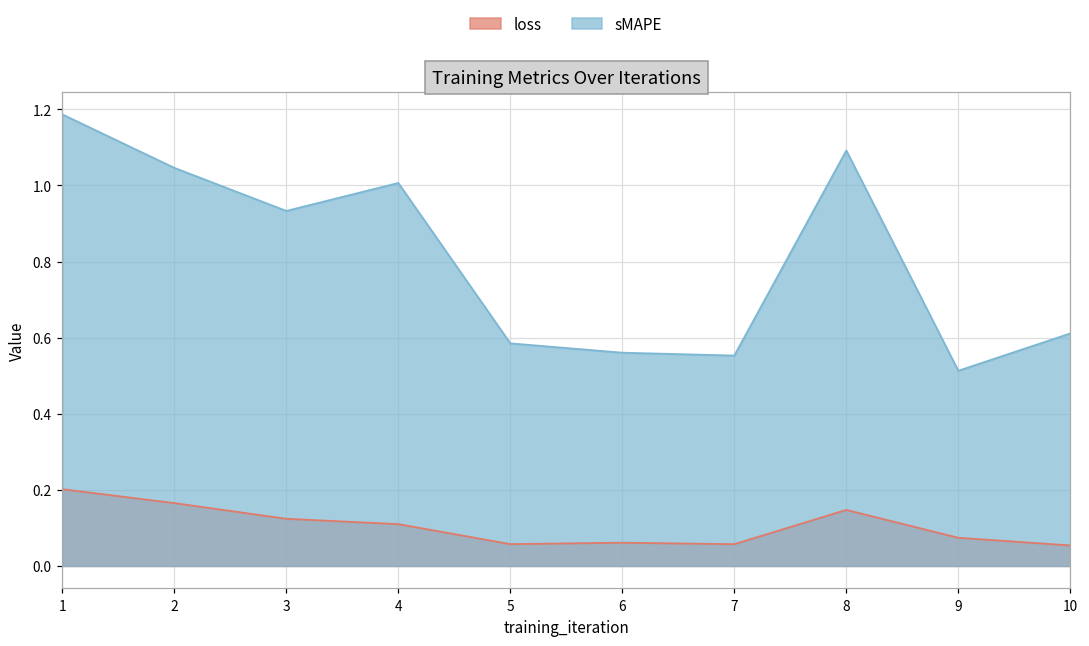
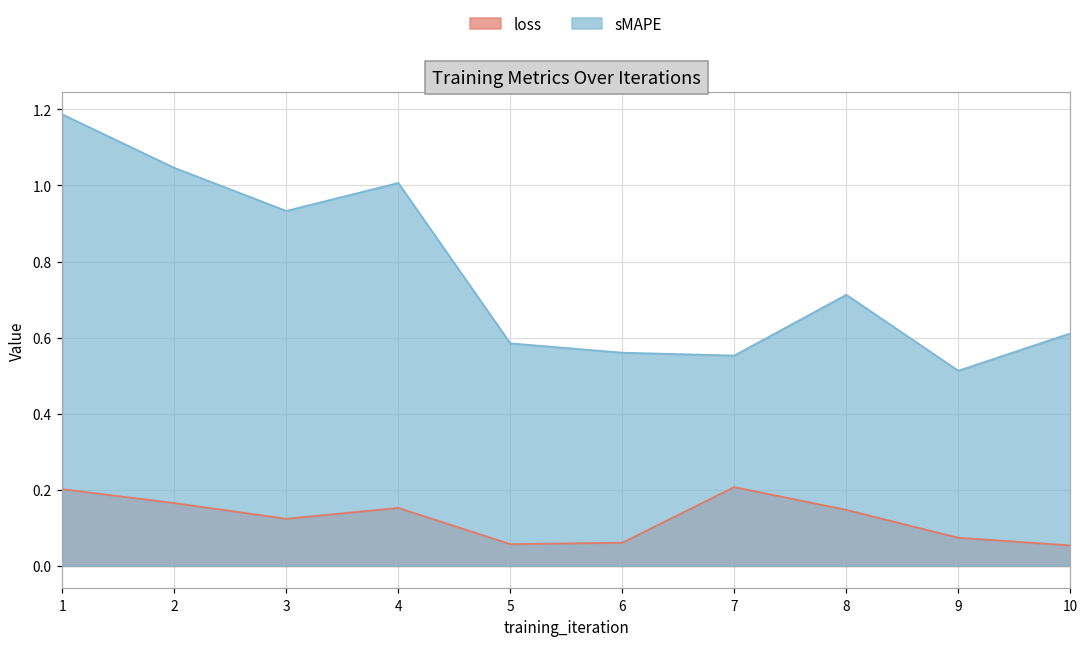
loss, 4: 0.11 -> 0.15
loss, 7: 0.06 -> 0.21
sMAPE, 8: 1.09 -> 0.71
